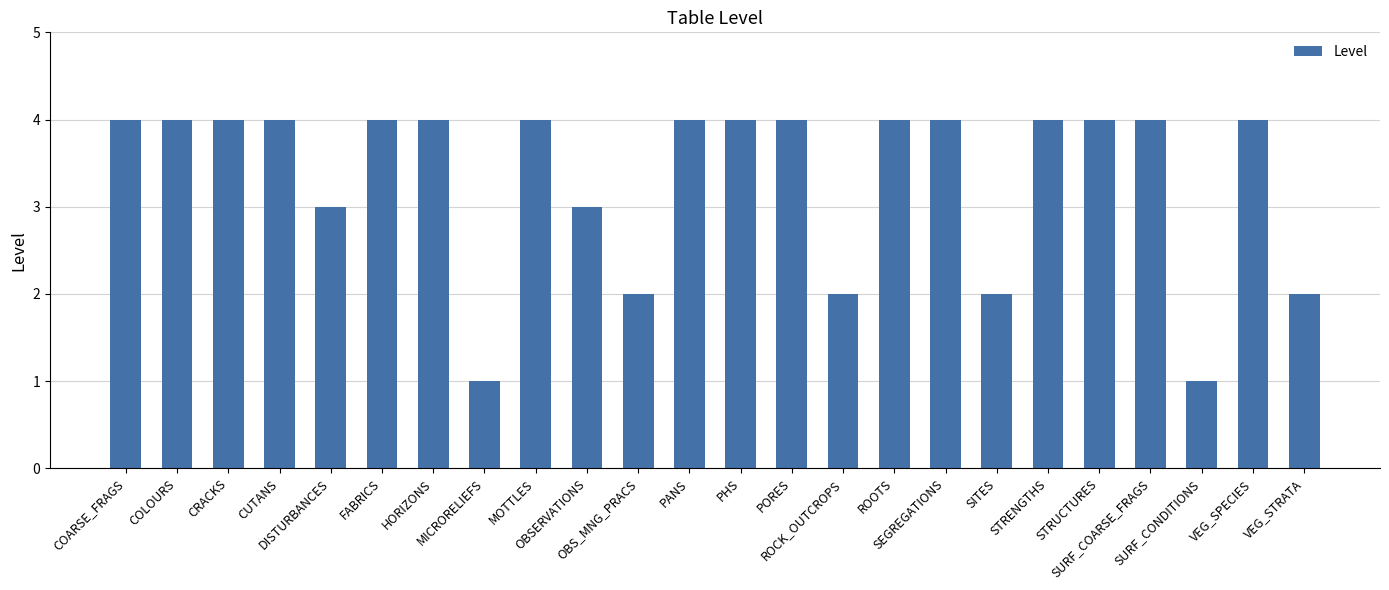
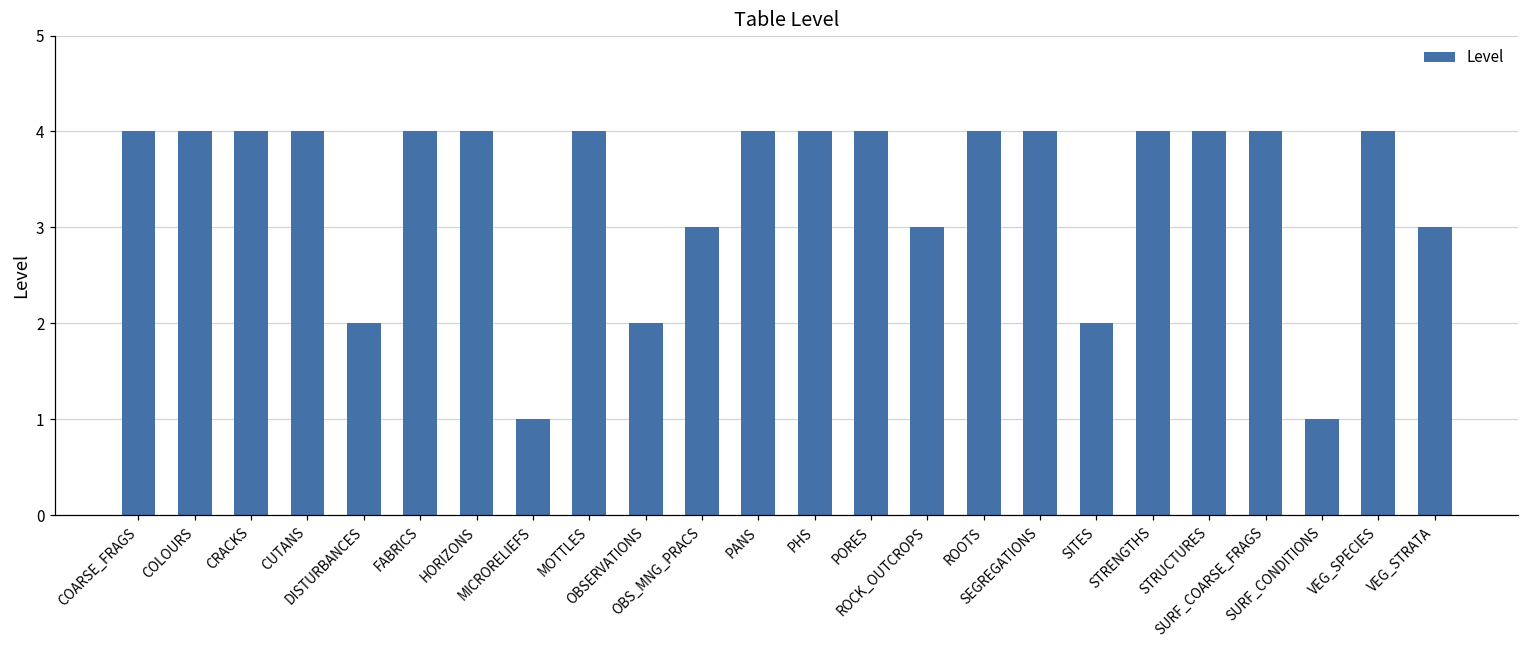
DISTURBANCES: 3 -> 2
OBSERVATIONS: 3 -> 2
OBS_MNG_PRACS: 2 -> 3
ROCK_OUTCROPS: 2 -> 3
VEG_STRATA: 2 -> 3
